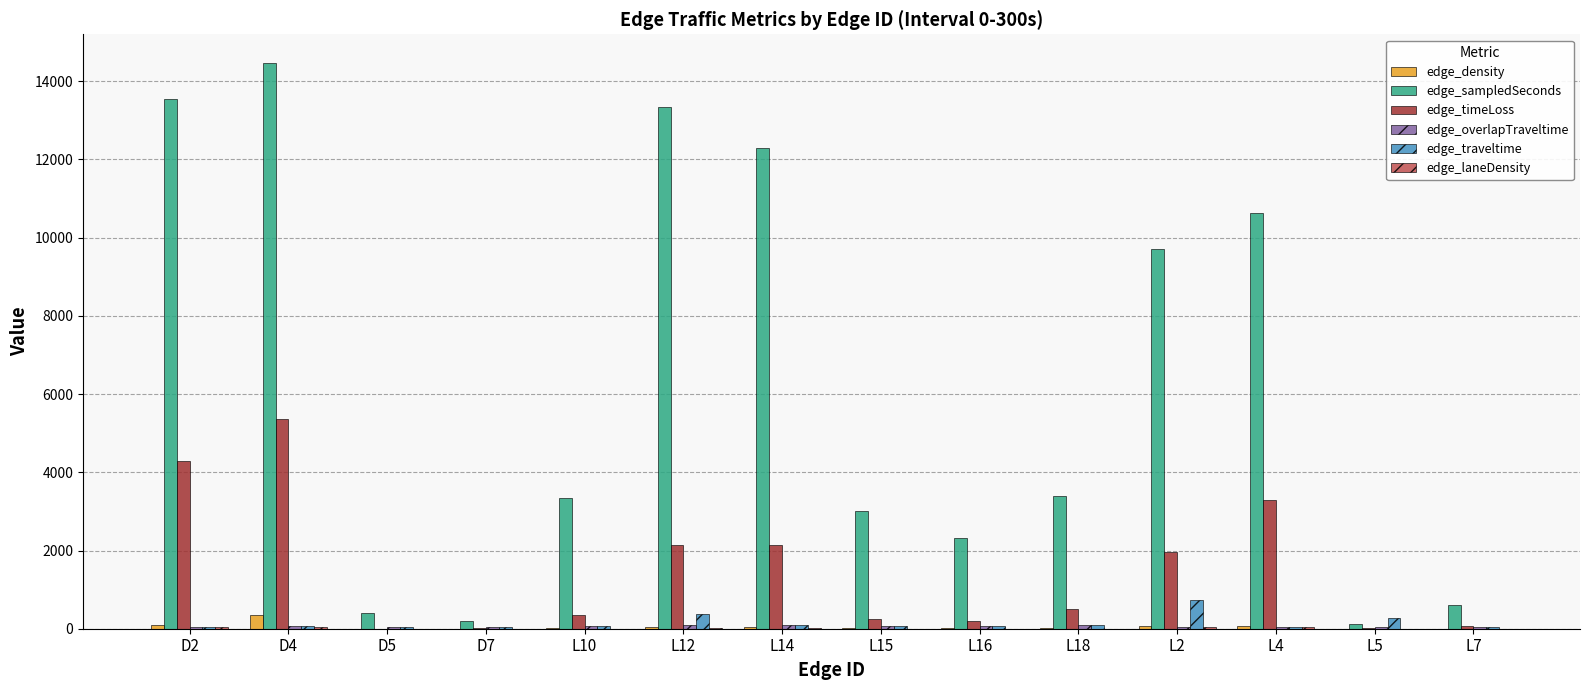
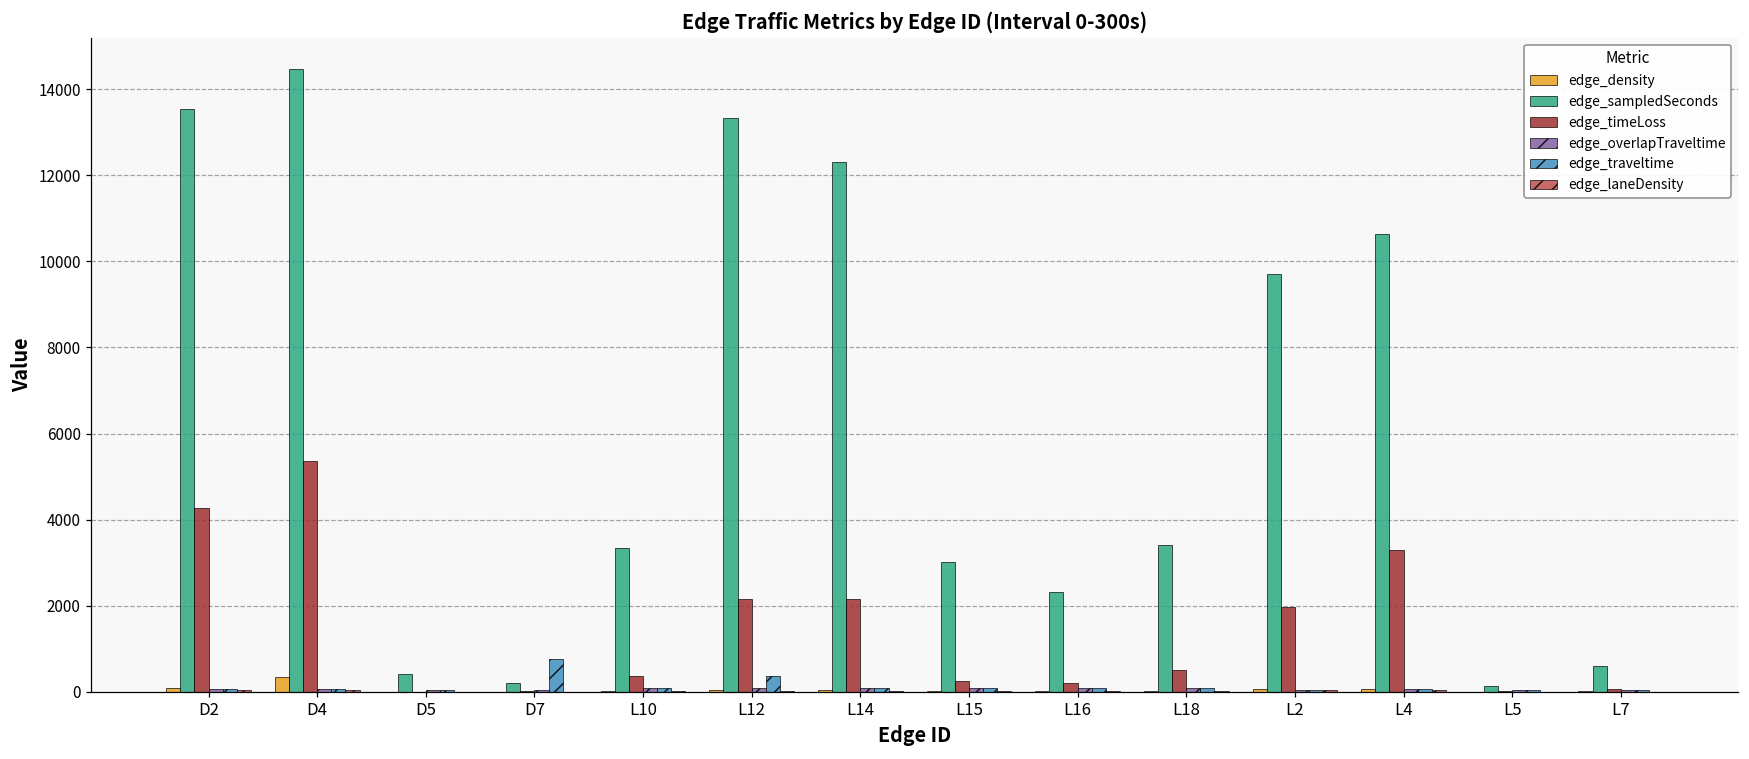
edge_traveltime, D7: 0 -> 800
edge_traveltime, L2: 700 -> 0
edge_traveltime, L5: 300 -> 0
